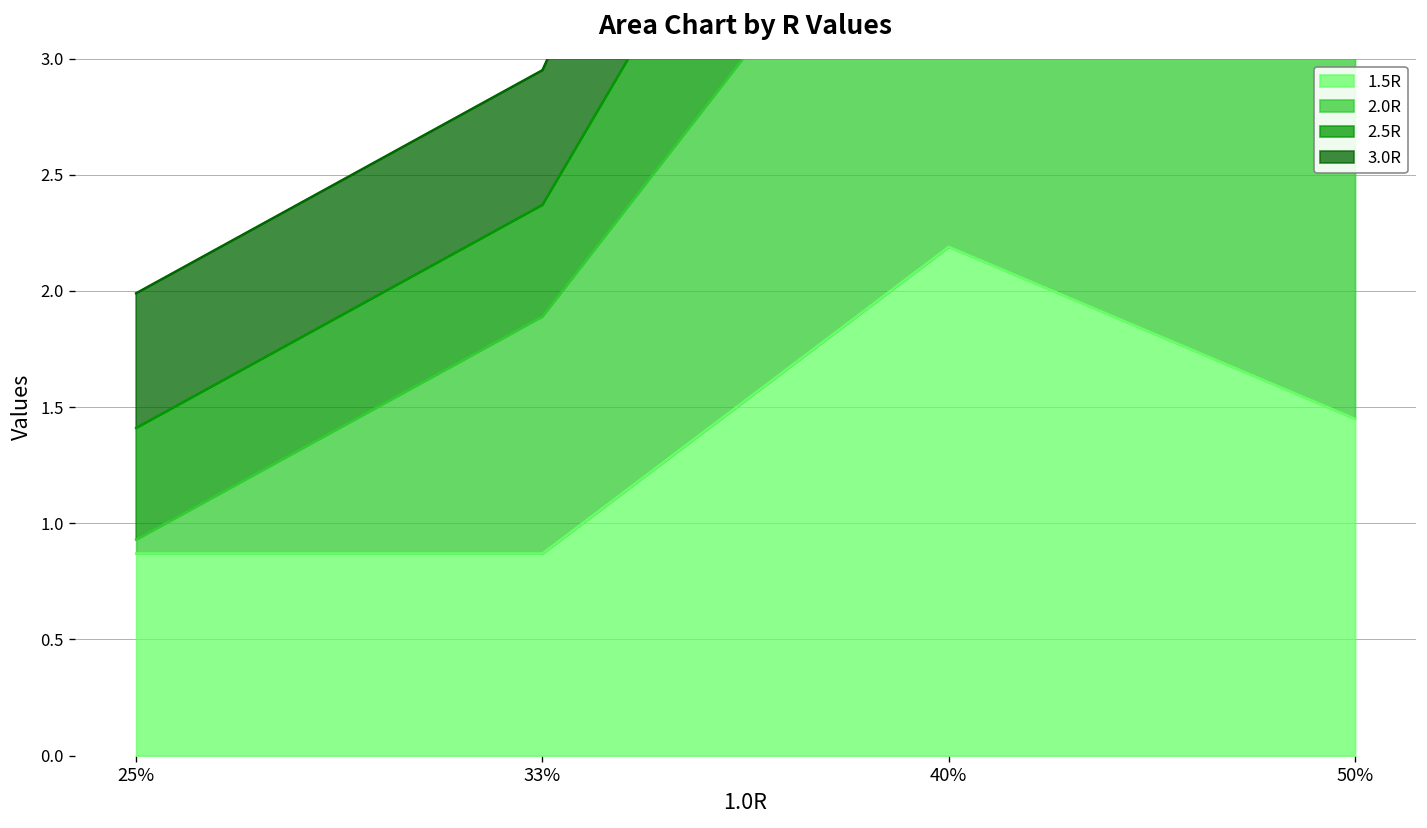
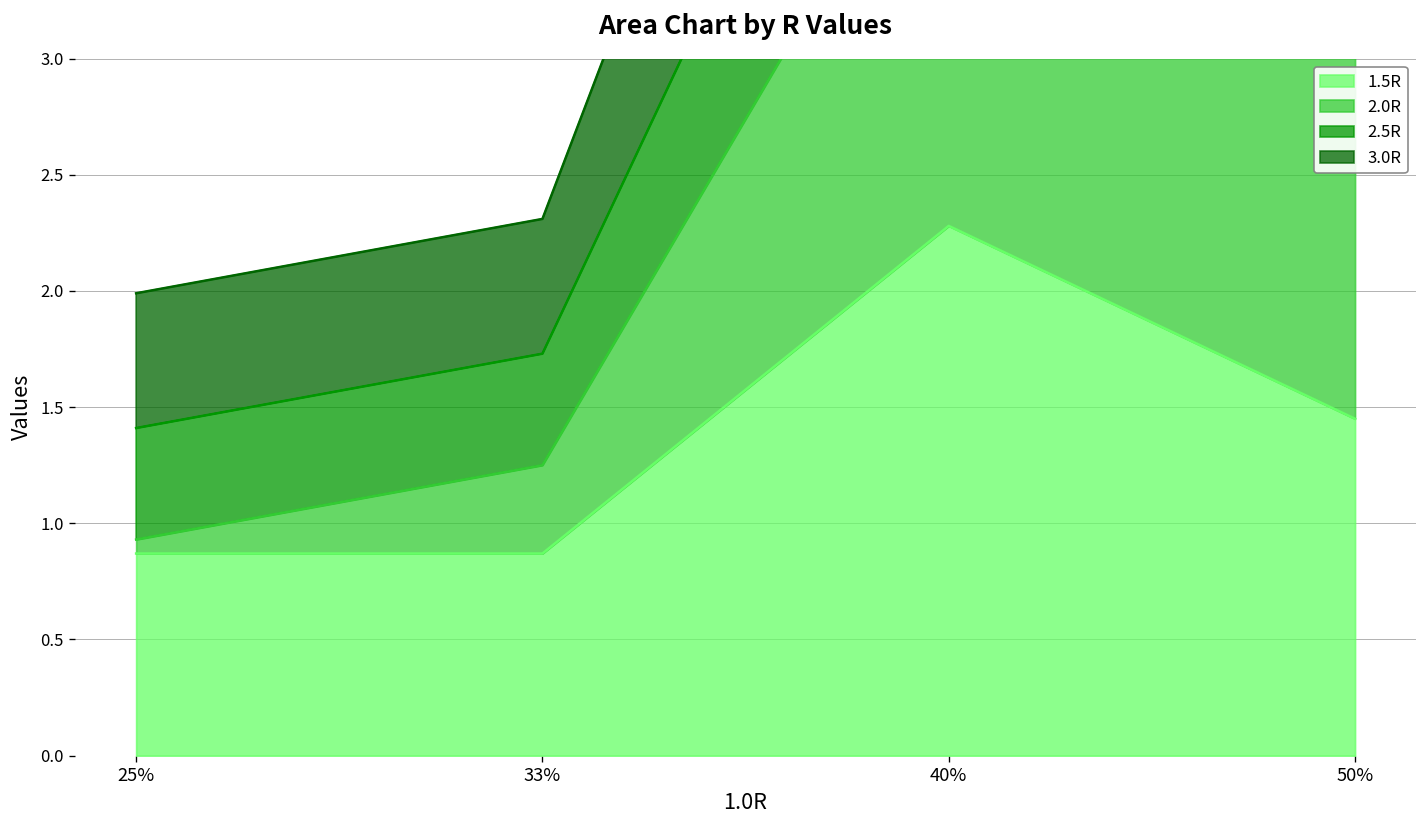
2.0R, 33%: 1.02 -> 0.38
1.5R, 40%: 2.19 -> 2.28
